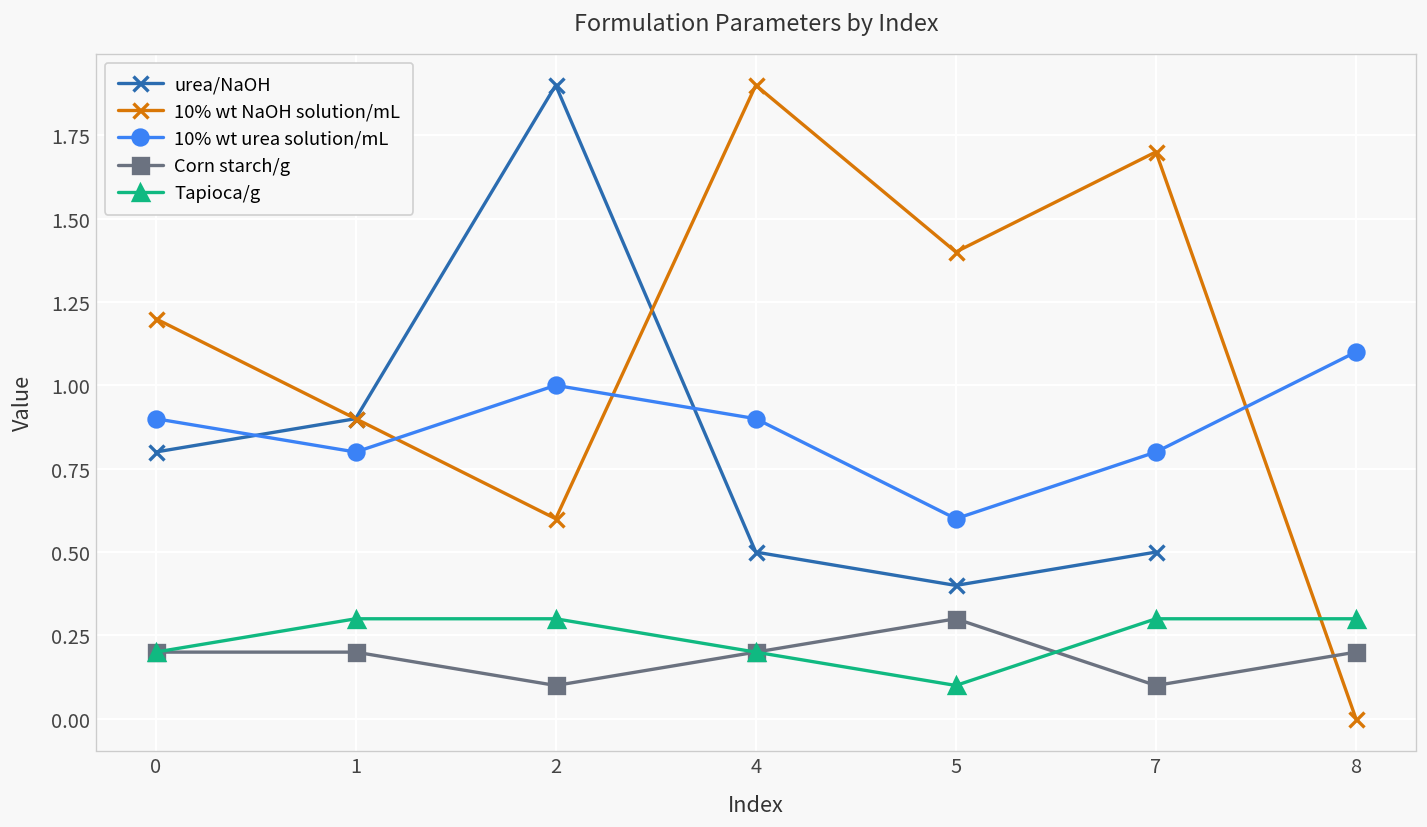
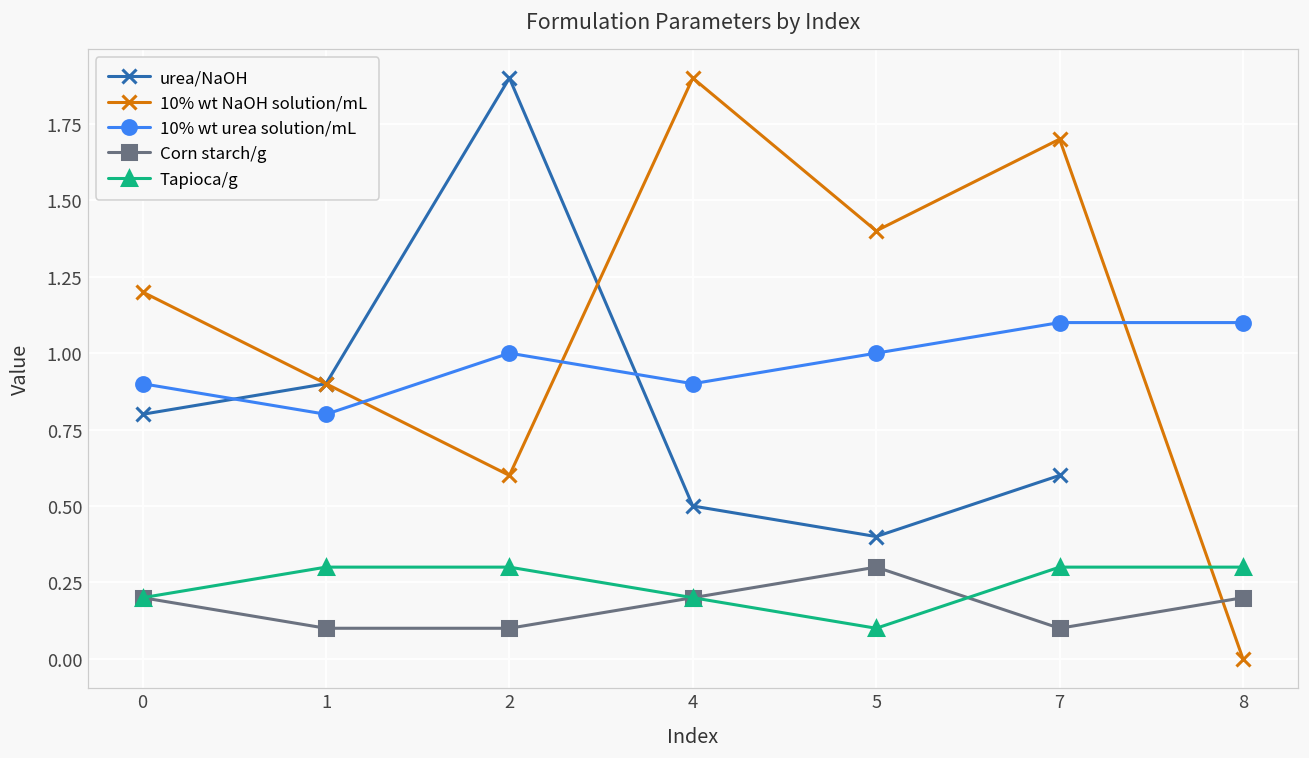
Corn starch/g, 1: 0.2 -> 0.1
10% wt urea solution/mL, 5: 0.6 -> 1.0
urea/NaOH, 7: 0.5 -> 0.6
10% wt urea solution/mL, 7: 0.8 -> 1.1
